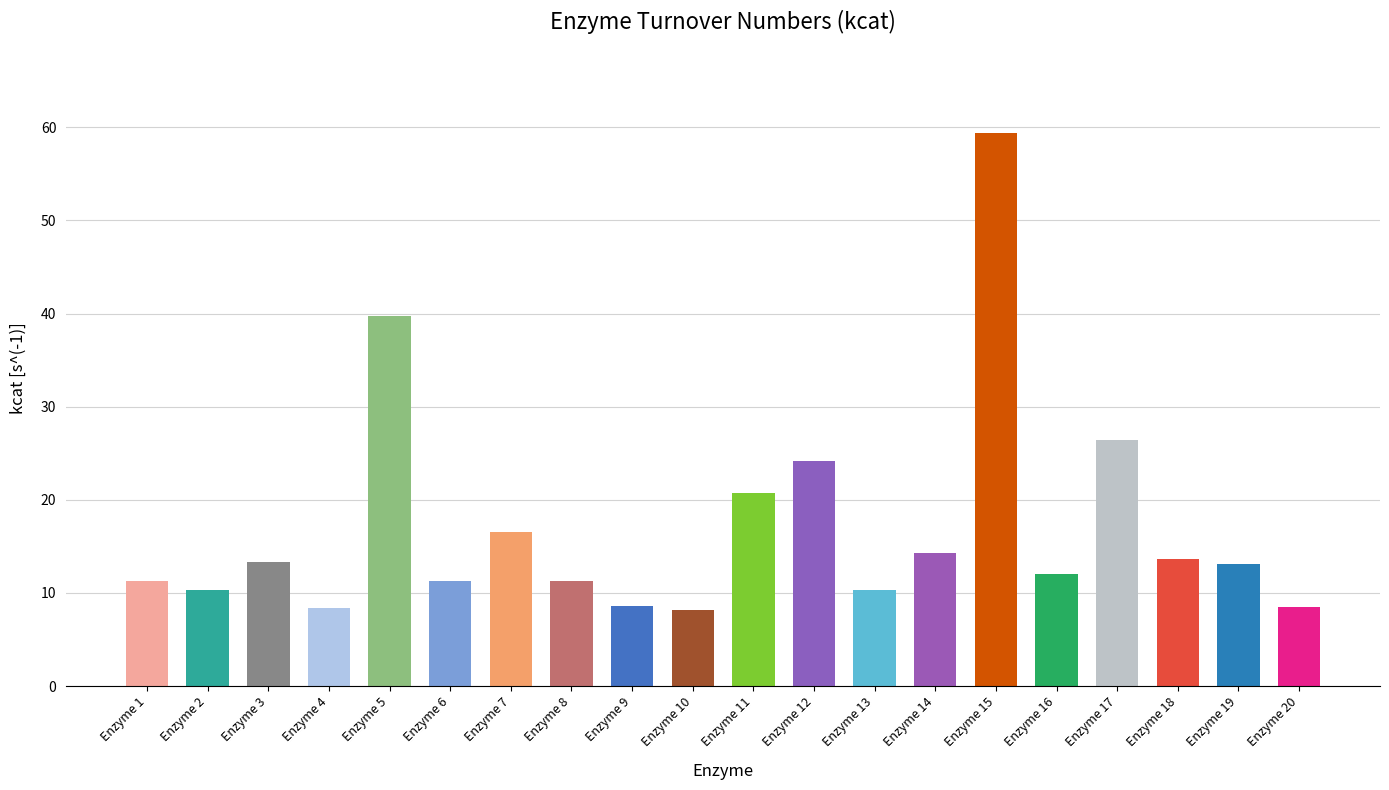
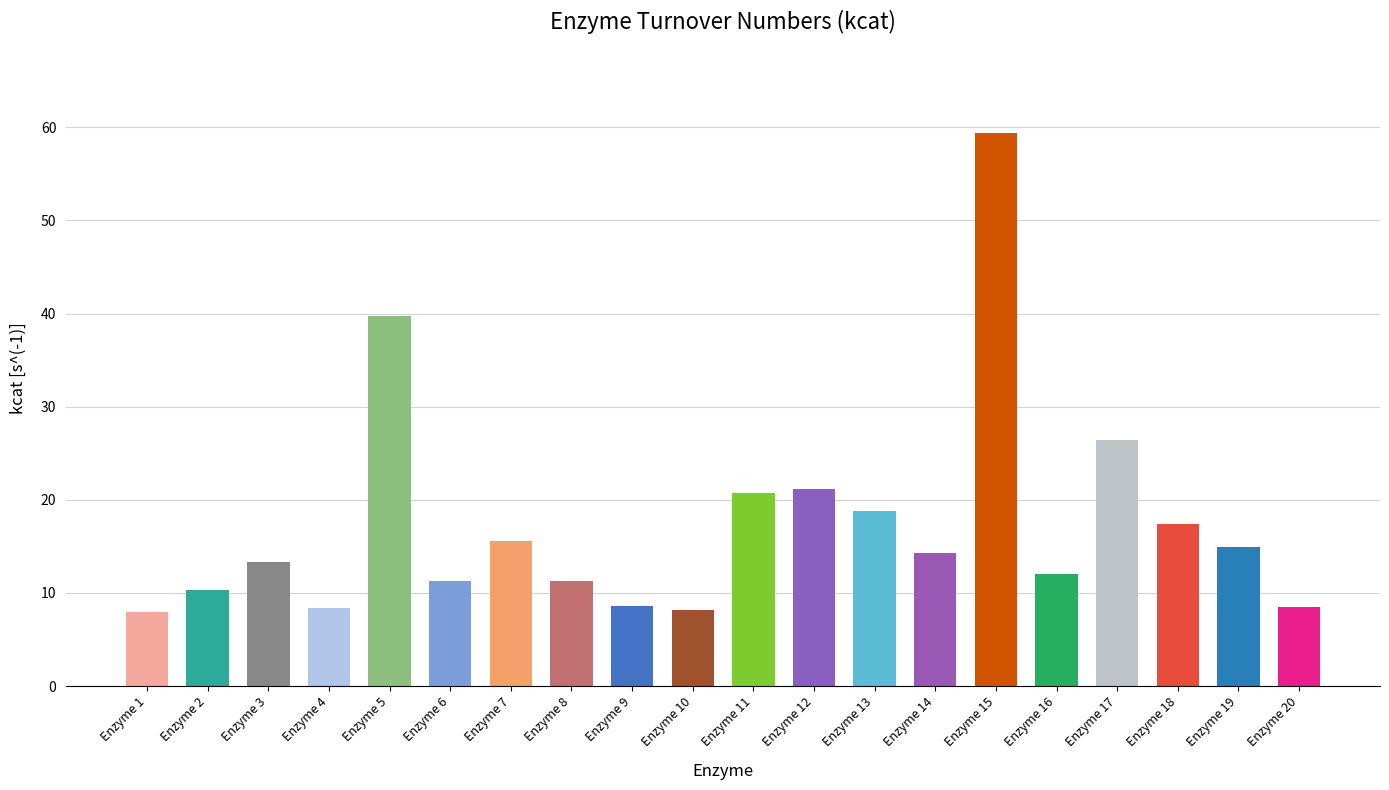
Enzyme 1: 11 -> 8
Enzyme 7: 17 -> 16
Enzyme 12: 24 -> 21
Enzyme 13: 10 -> 19
Enzyme 18: 14 -> 17
Enzyme 19: 13 -> 15
